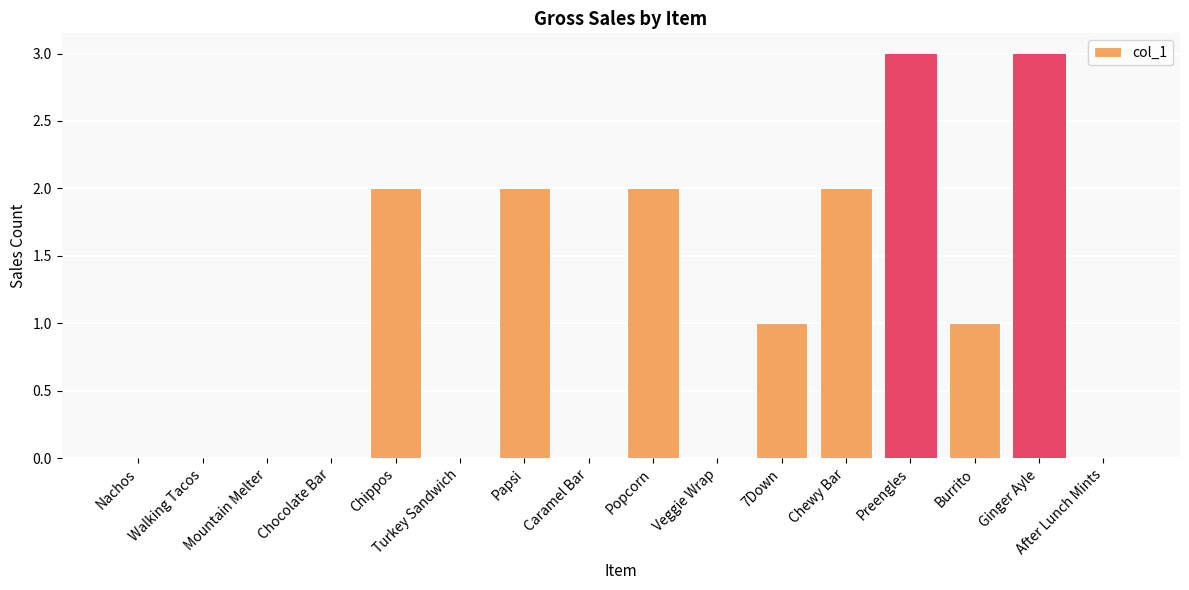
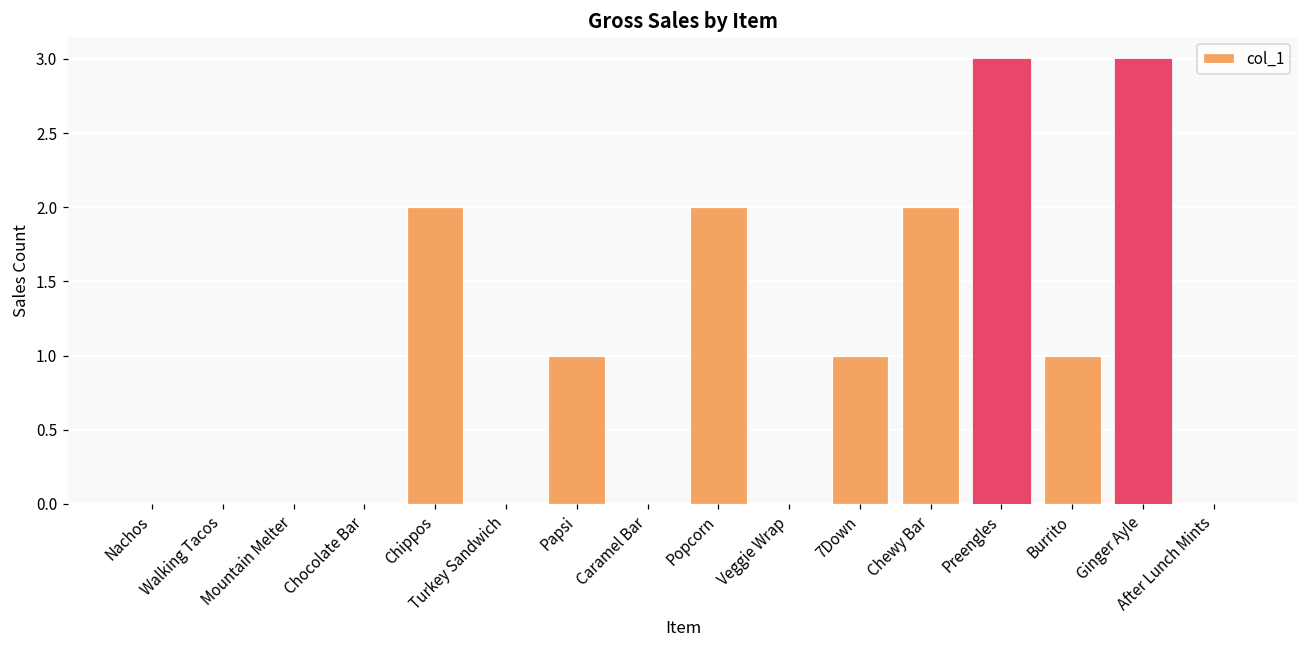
Papsi: 2 -> 1
